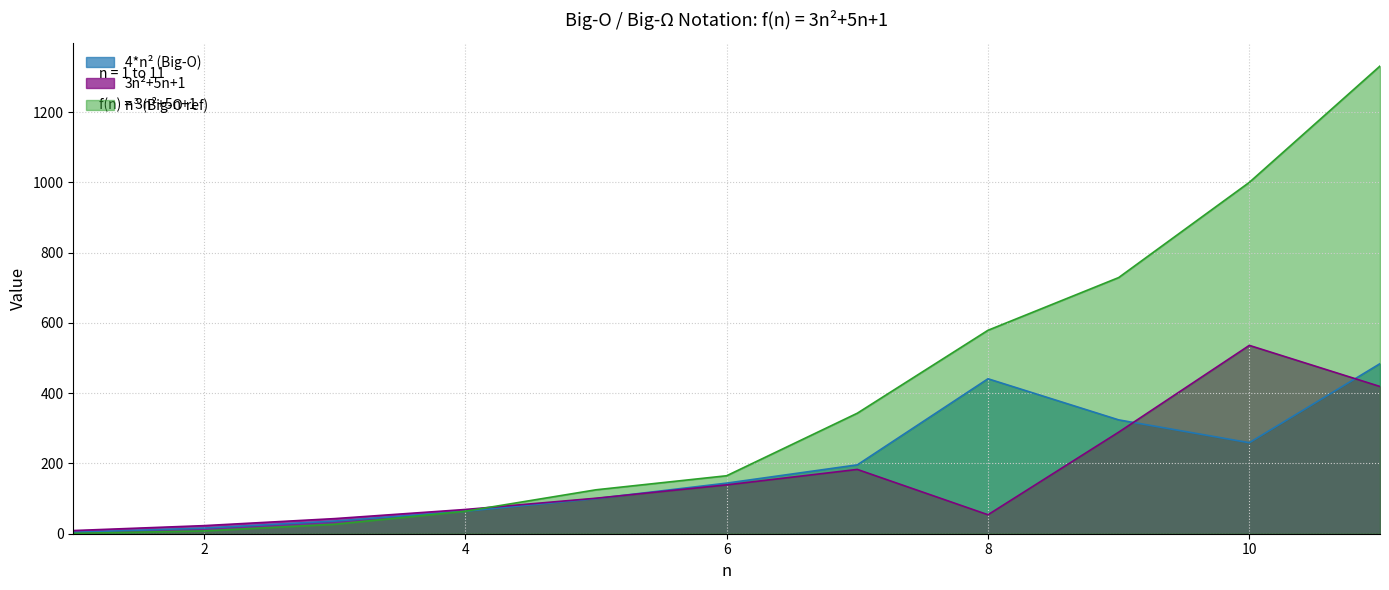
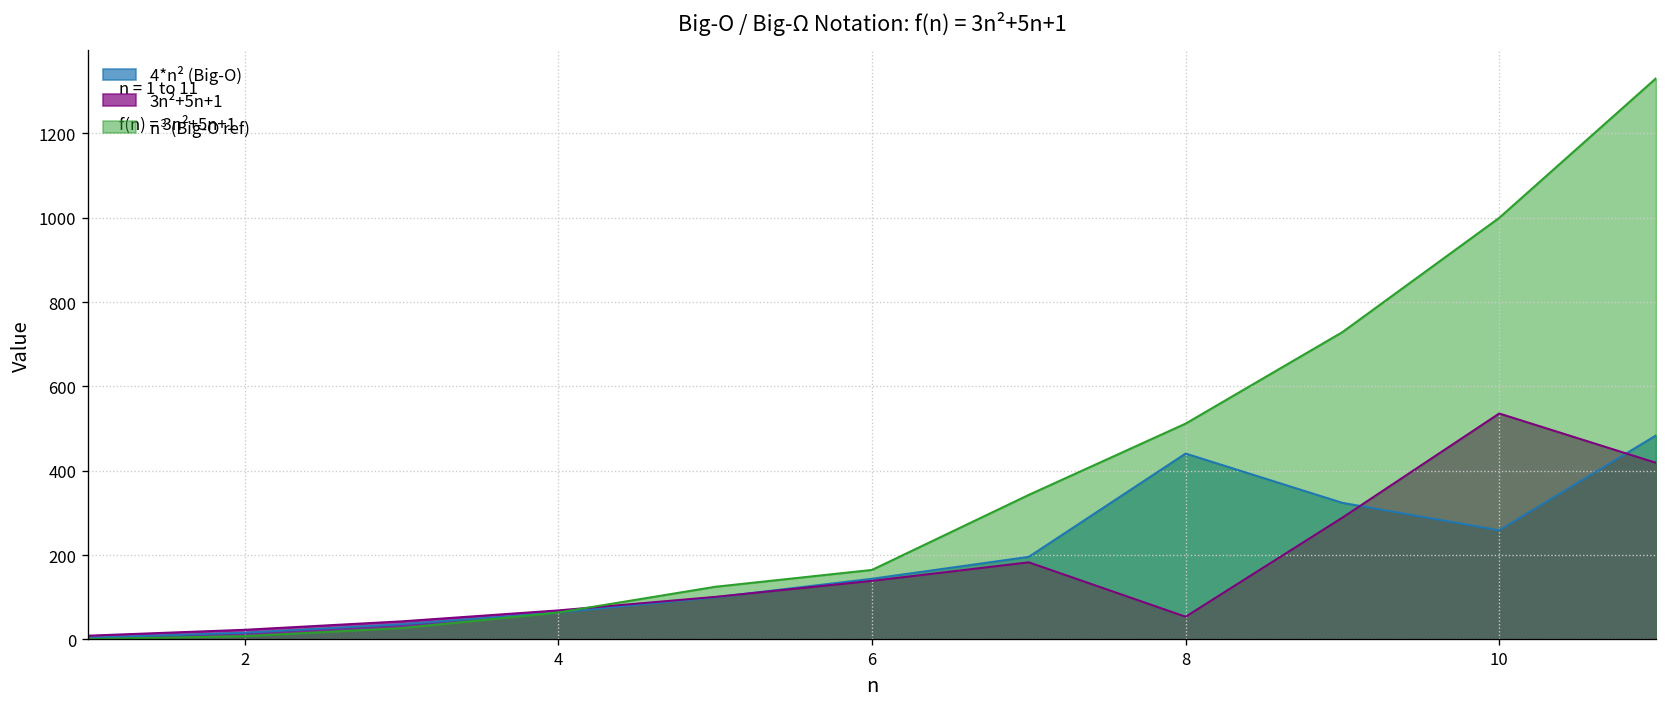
n³ (Big-O ref), 8: 580 -> 510
